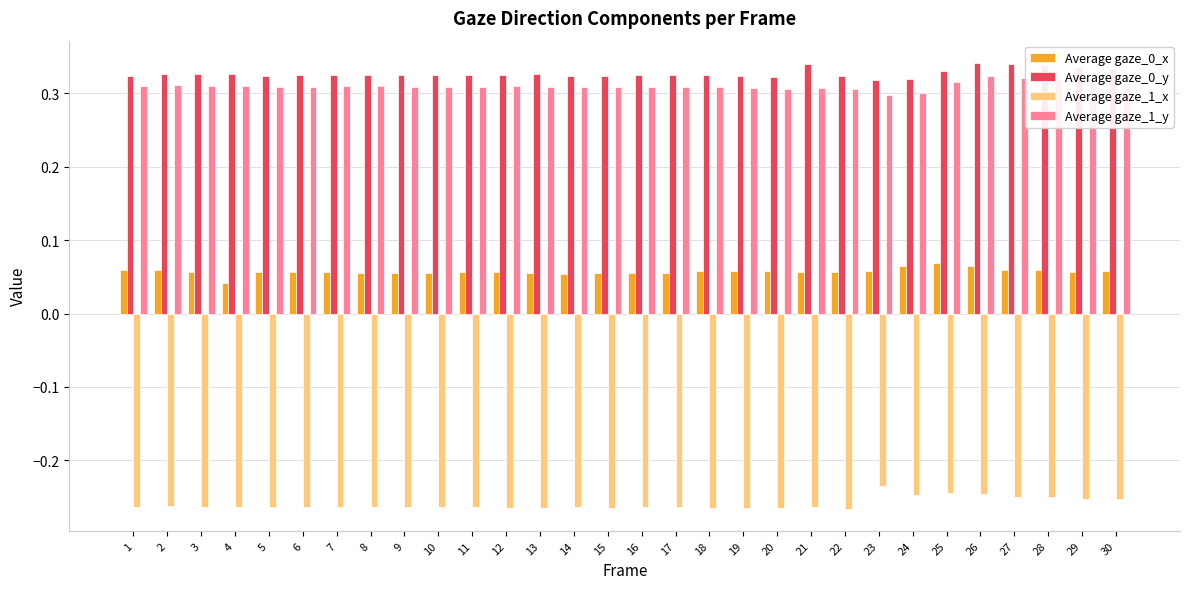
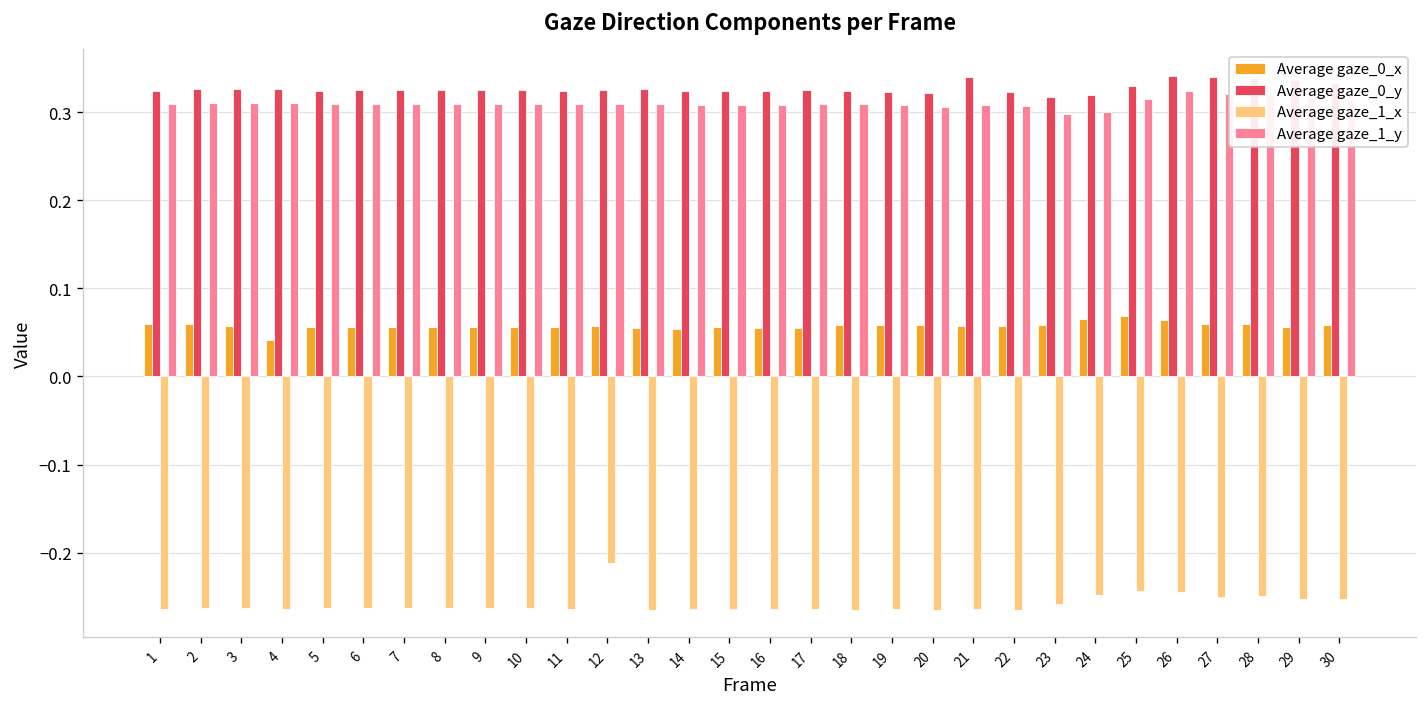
Average gaze_1_x, 12: -0.26 -> -0.21
Average gaze_1_x, 23: -0.23 -> -0.26
